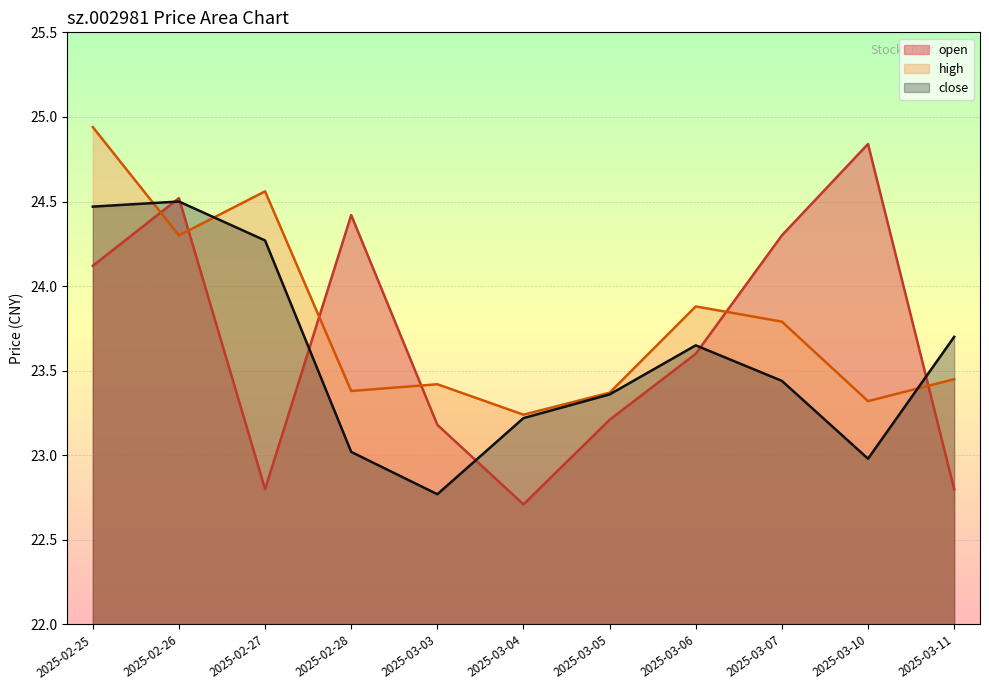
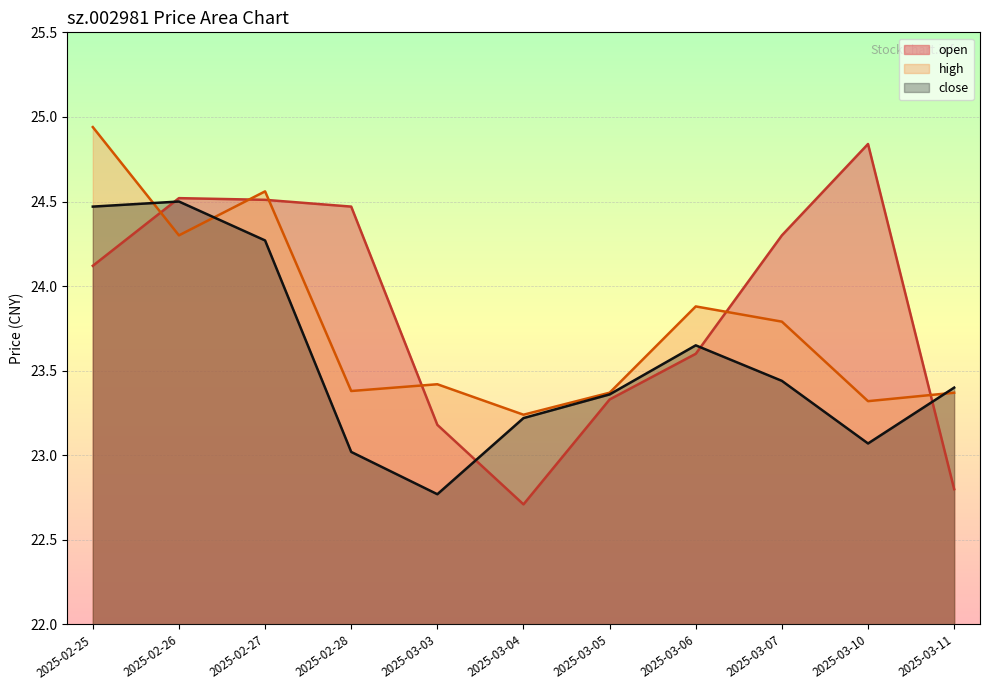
open, 2025-02-27: 22.80 -> 24.51
open, 2025-02-28: 24.42 -> 24.47
open, 2025-03-05: 23.21 -> 23.33
close, 2025-03-10: 22.98 -> 23.07
high, 2025-03-11: 23.45 -> 23.37
close, 2025-03-11: 23.7 -> 23.4
